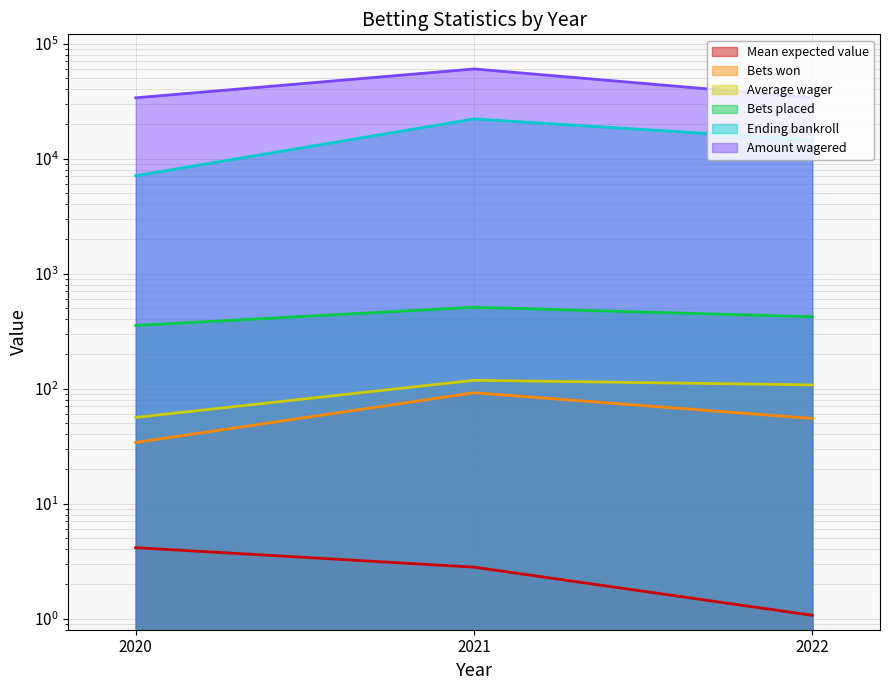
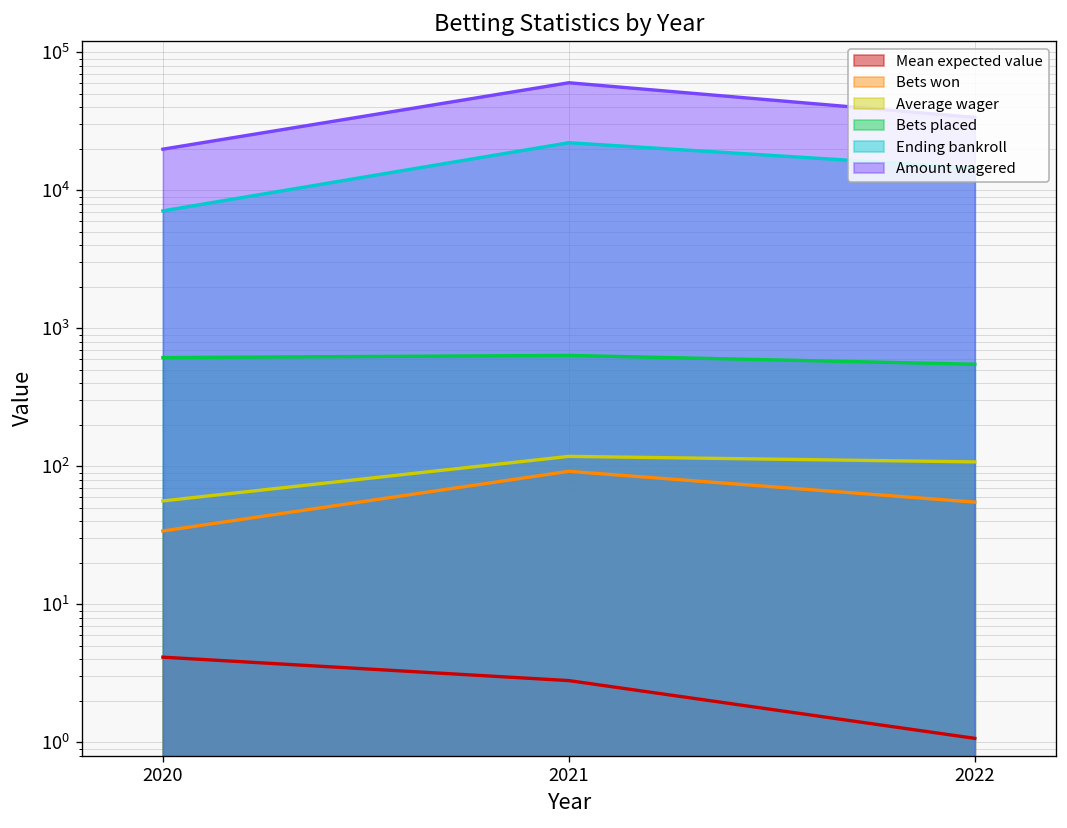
Bets placed, 2020: 350 -> 600
Amount wagered, 2020: 34000 -> 20000
Bets placed, 2021: 500 -> 600
Bets placed, 2022: 420 -> 500
